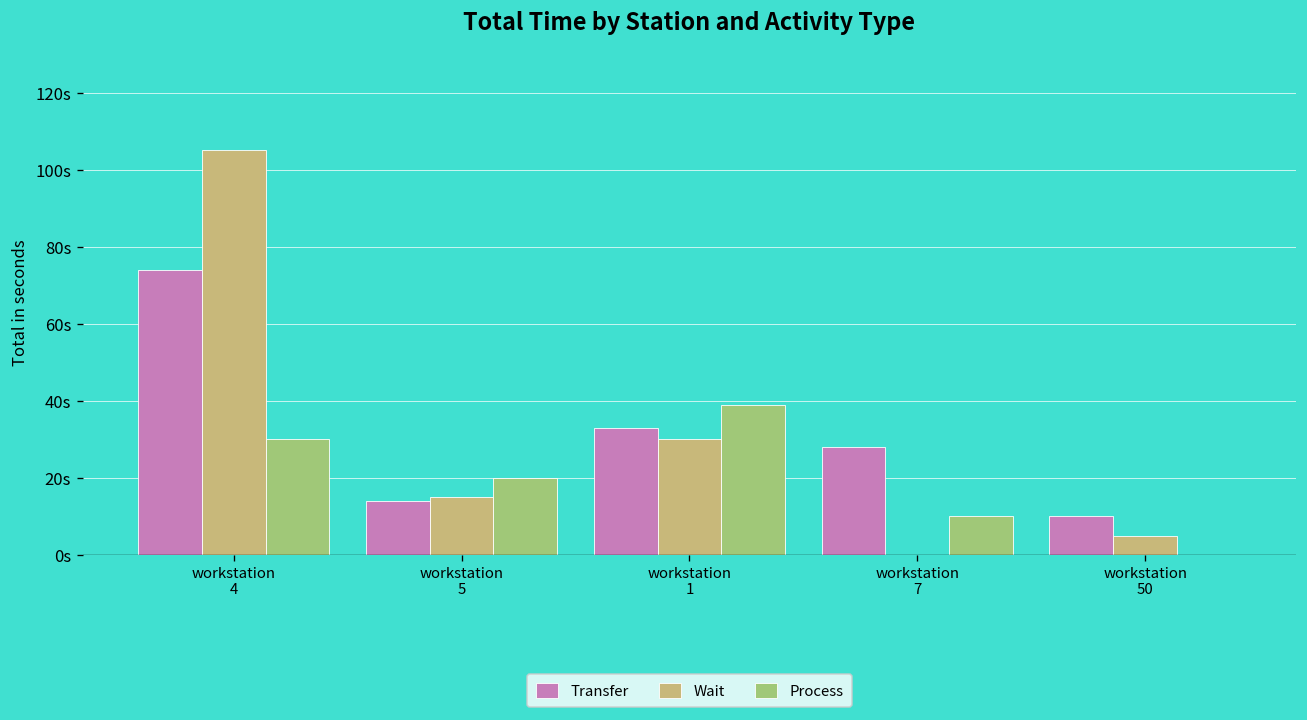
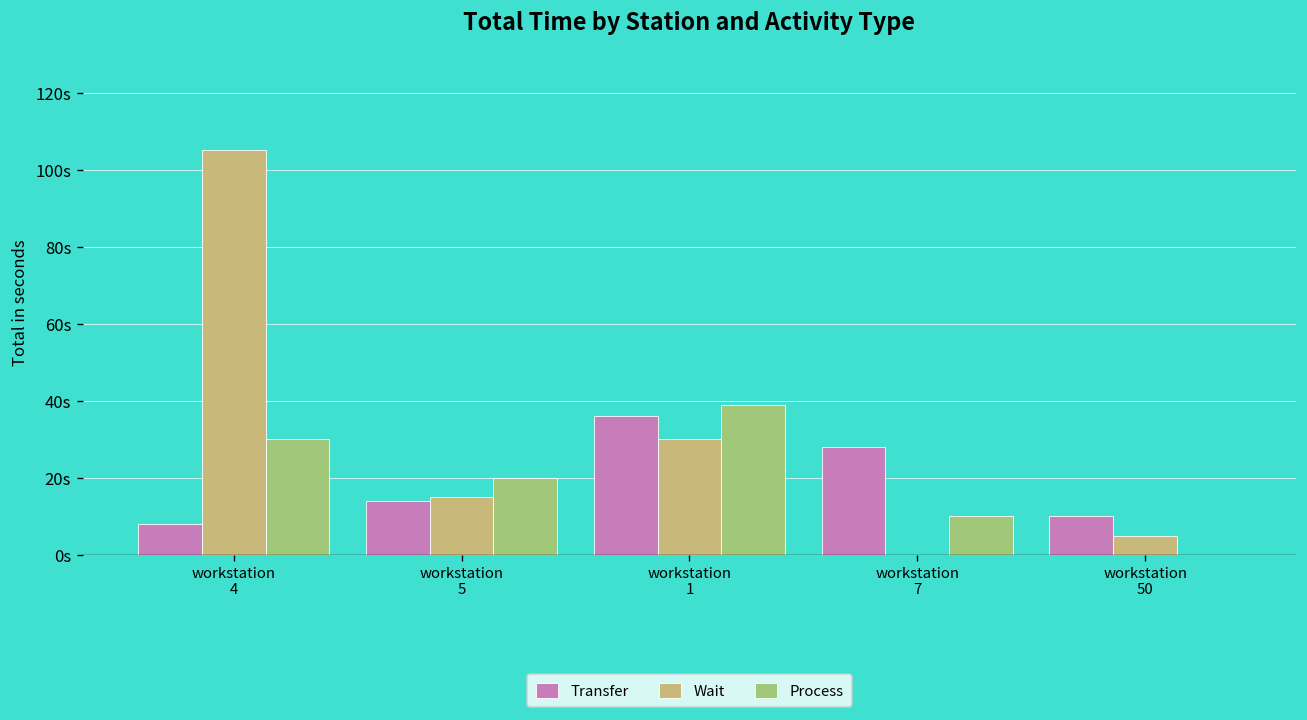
Transfer, workstation 4: 74s -> 8s
Transfer, workstation 1: 33s -> 36s
